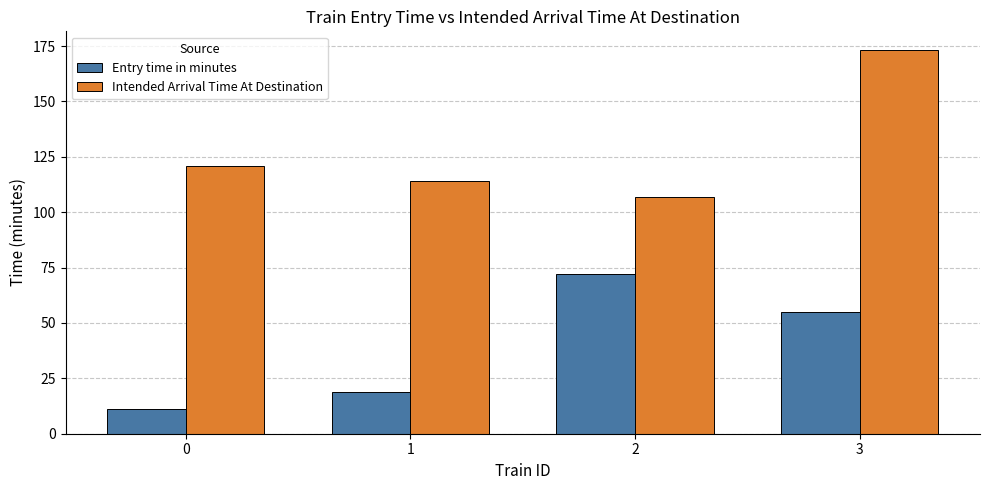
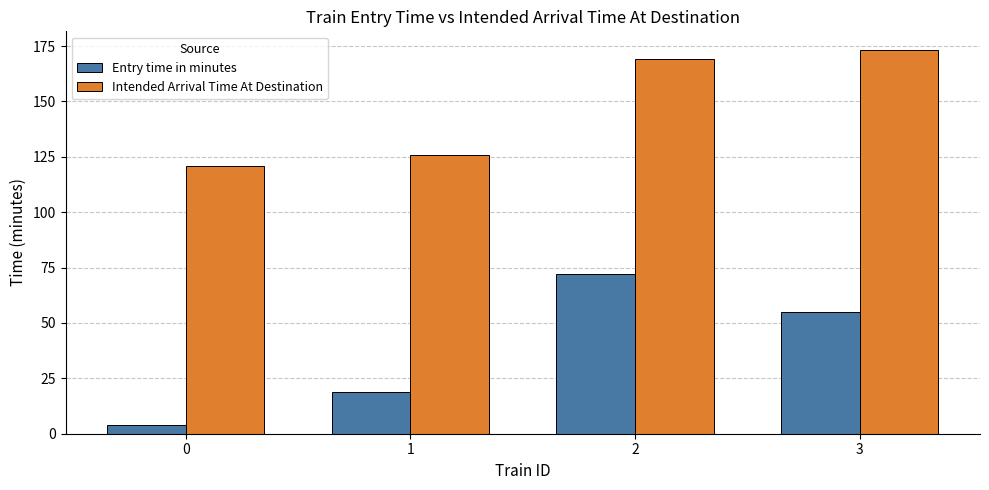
Entry time in minutes, 0: 11 -> 4
Intended Arrival Time At Destination, 1: 114 -> 126
Intended Arrival Time At Destination, 2: 107 -> 169
